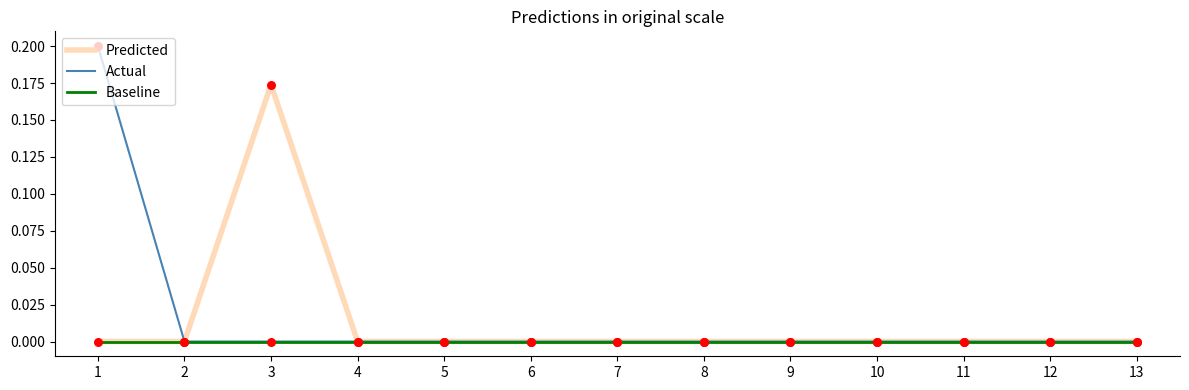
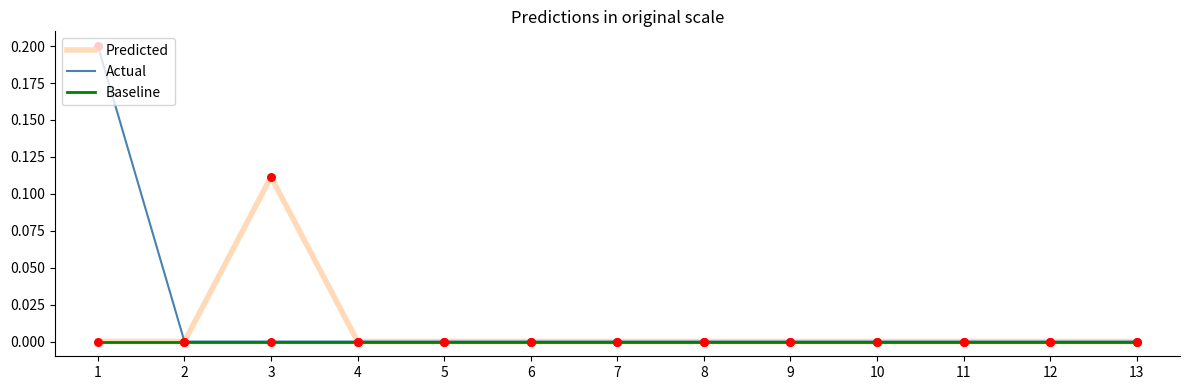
Predicted, 3: 0.174 -> 0.111
